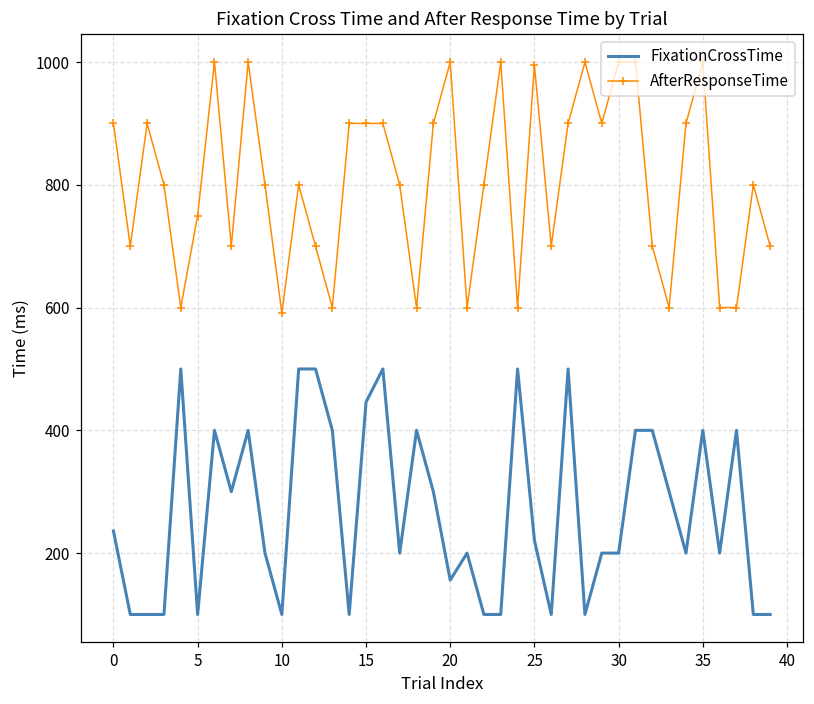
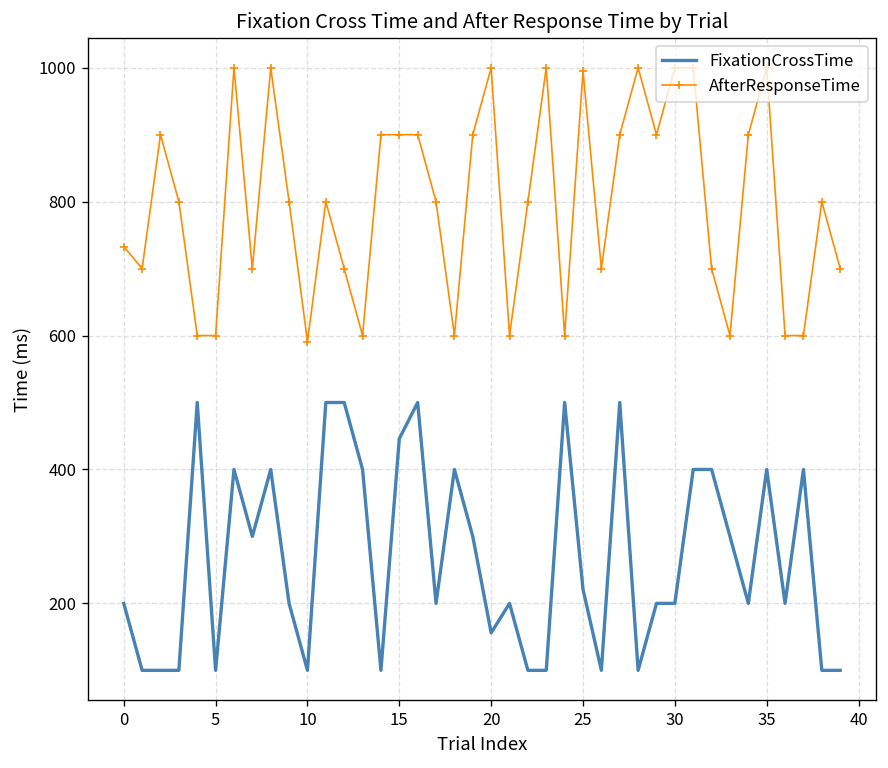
FixationCrossTime, 0: 240 -> 200
AfterResponseTime, 0: 900 -> 730
AfterResponseTime, 5: 750 -> 600
